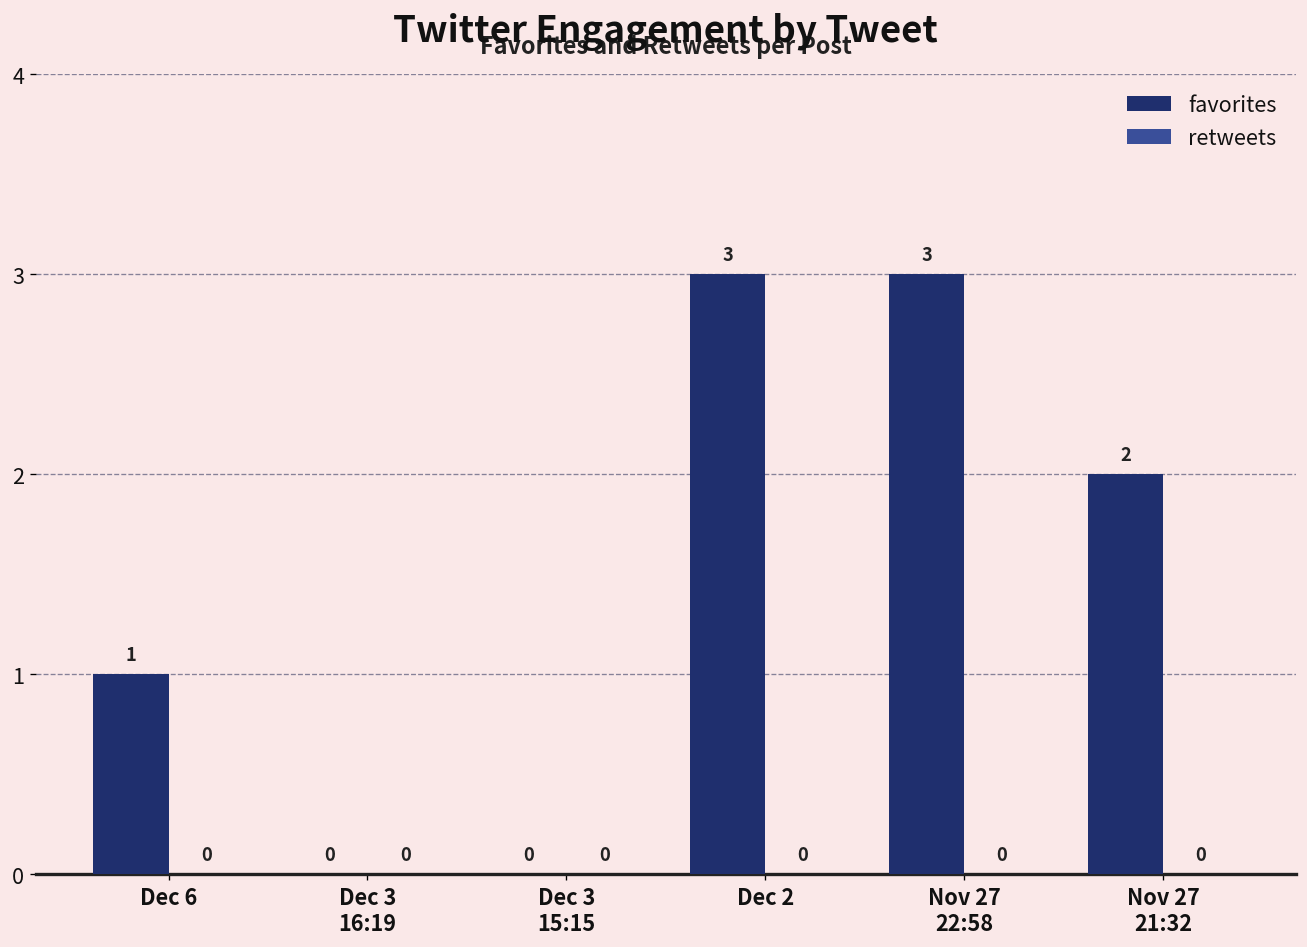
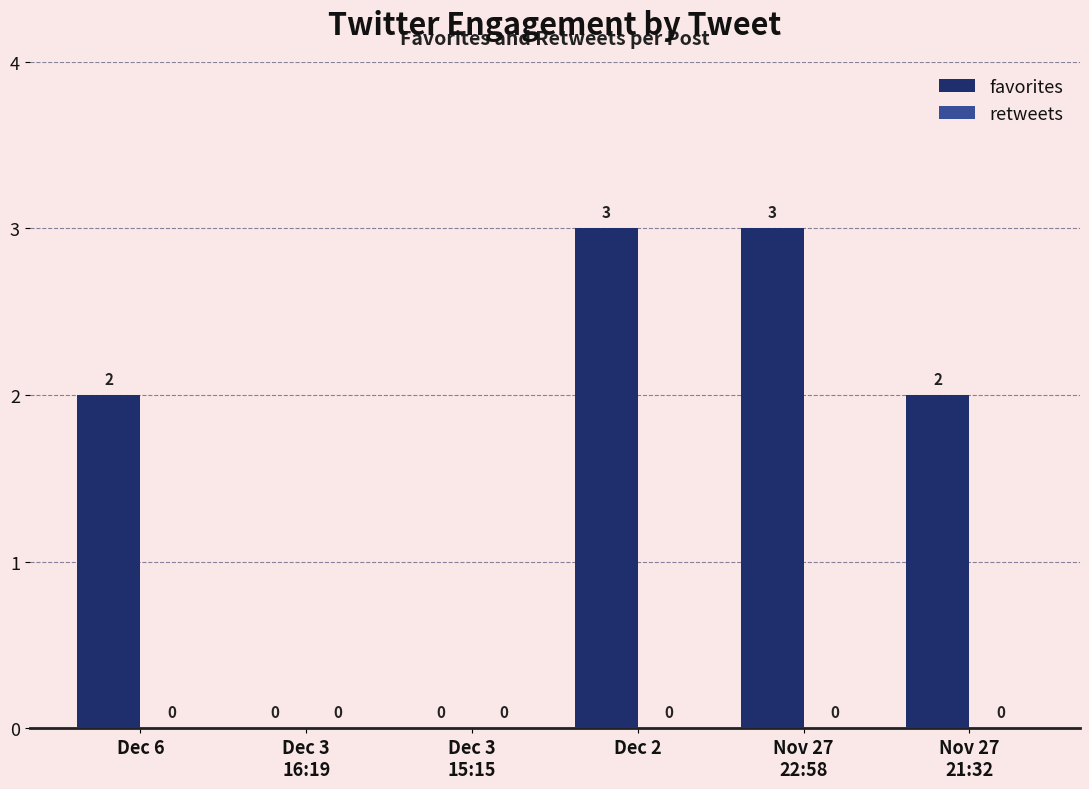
favorites, Dec 6: 1 -> 2
